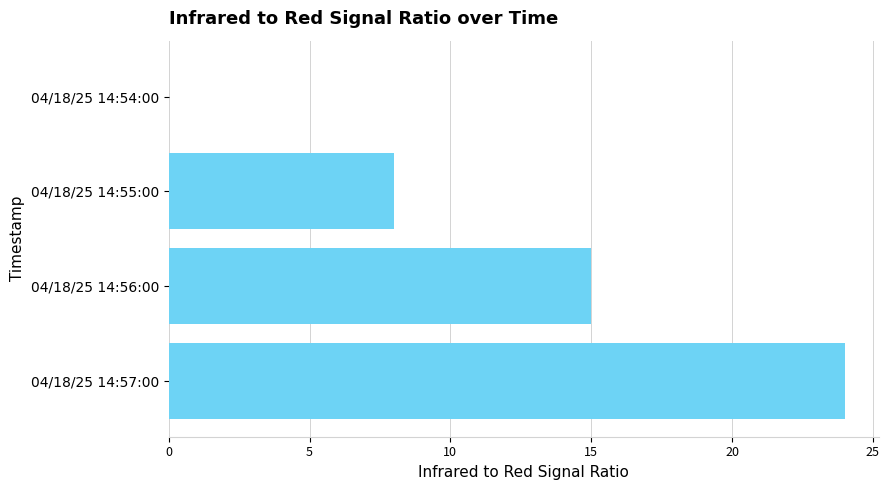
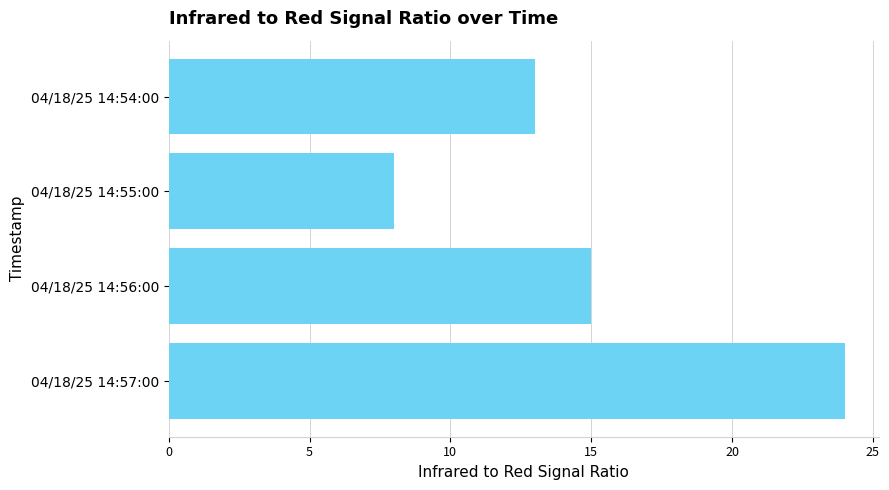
04/18/25 14:54:00: 0 -> 13
